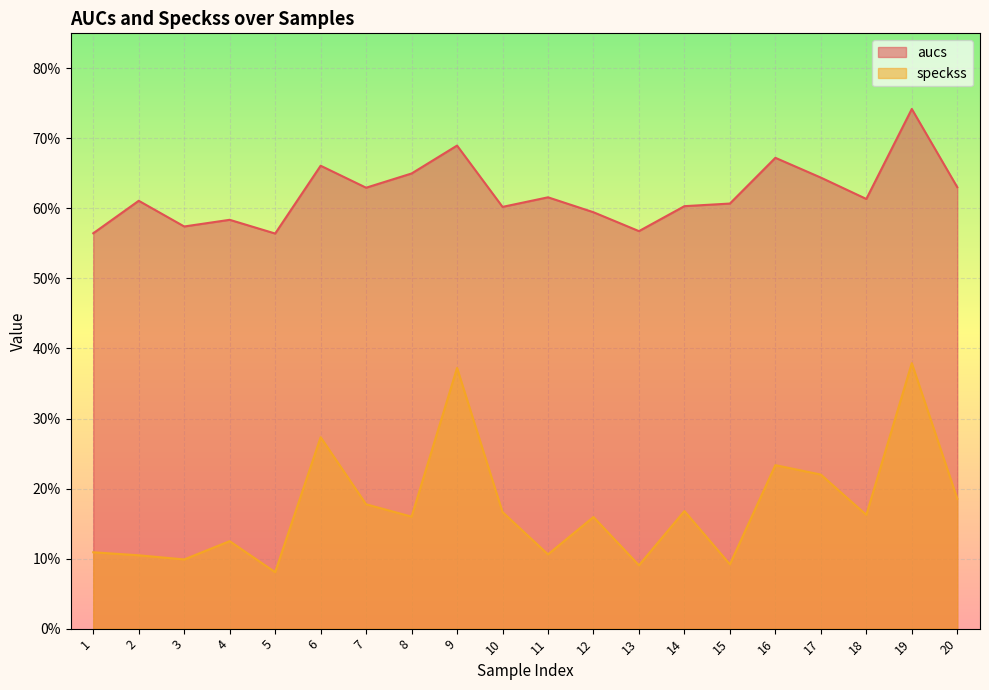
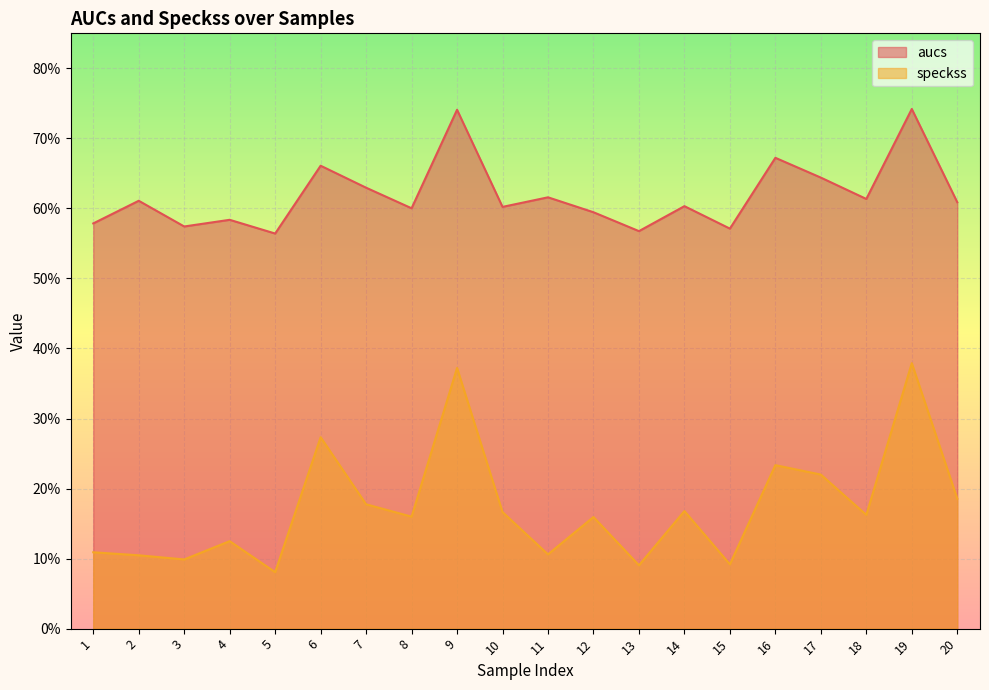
aucs, 1: 56% -> 58%
aucs, 8: 65% -> 60%
aucs, 9: 69% -> 74%
aucs, 15: 61% -> 57%
aucs, 20: 63% -> 61%
